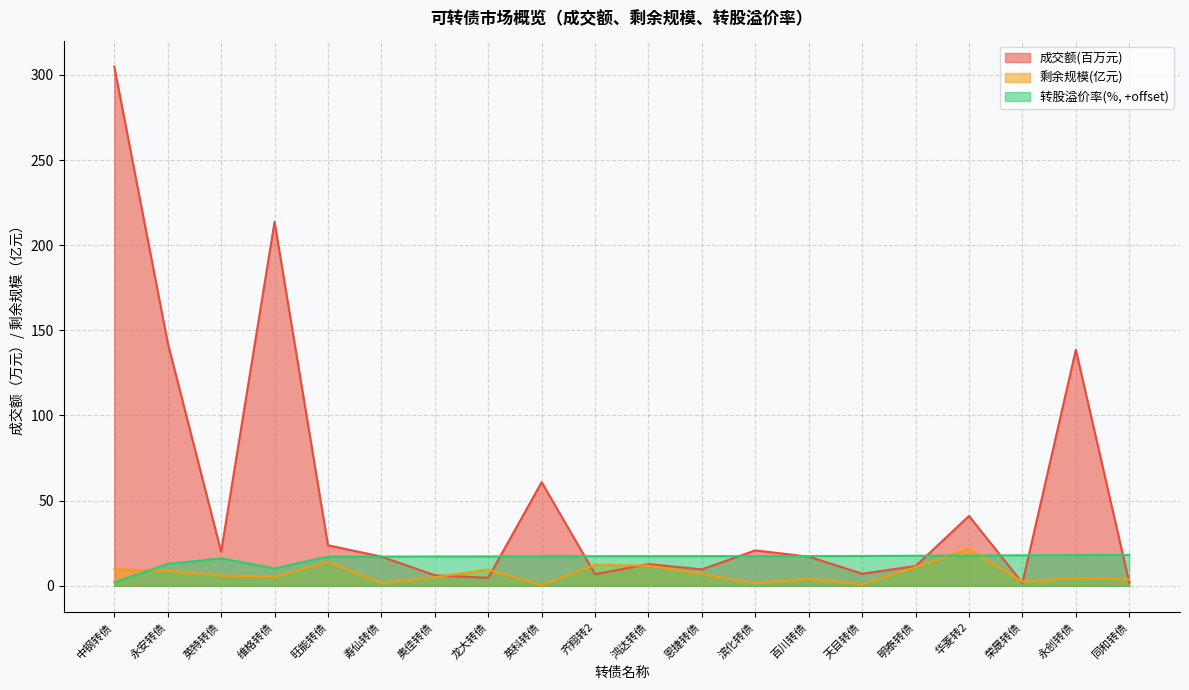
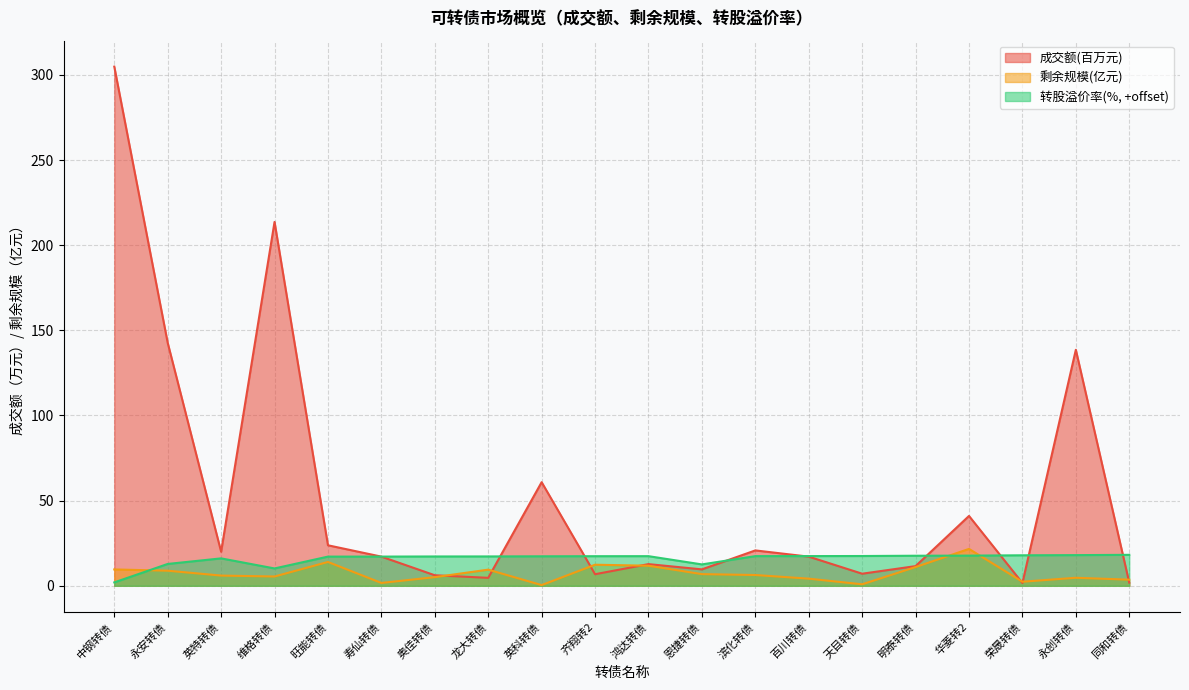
转股溢价率(%, +offset), 恩捷转债: 17 -> 13
剩余规模(亿元), 滨化转债: 2 -> 6
